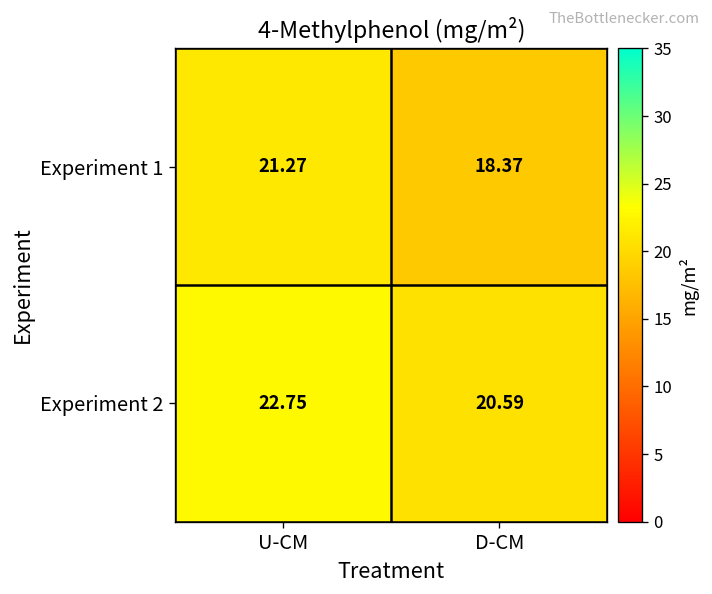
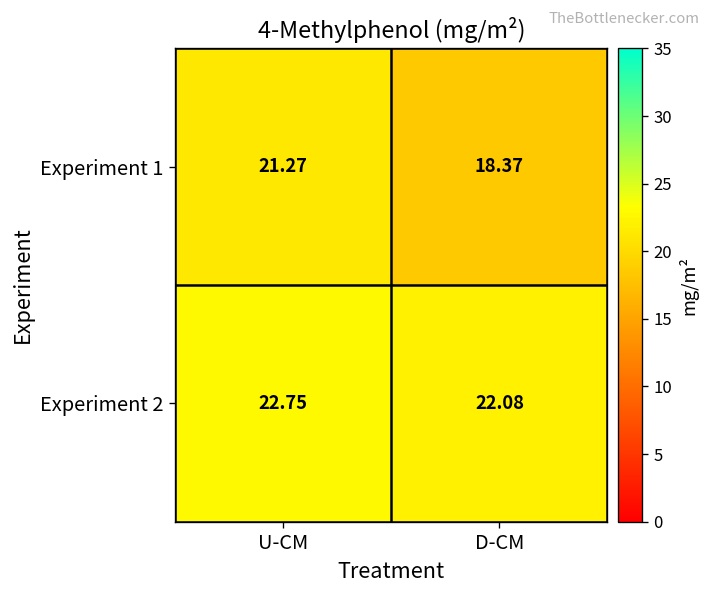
Experiment 2, D-CM: 20.59 -> 22.08
